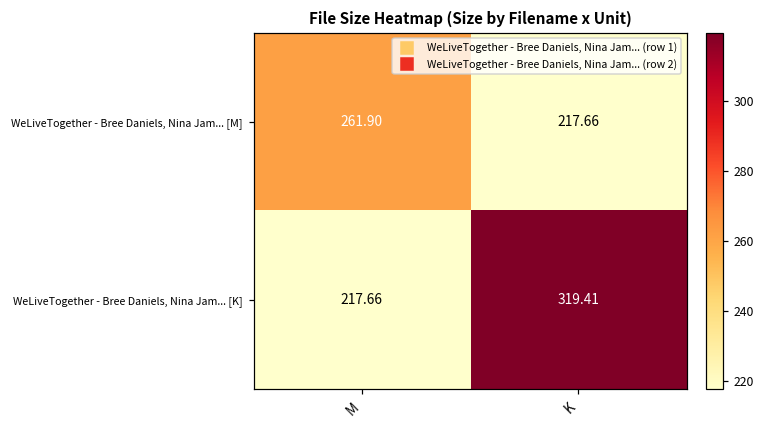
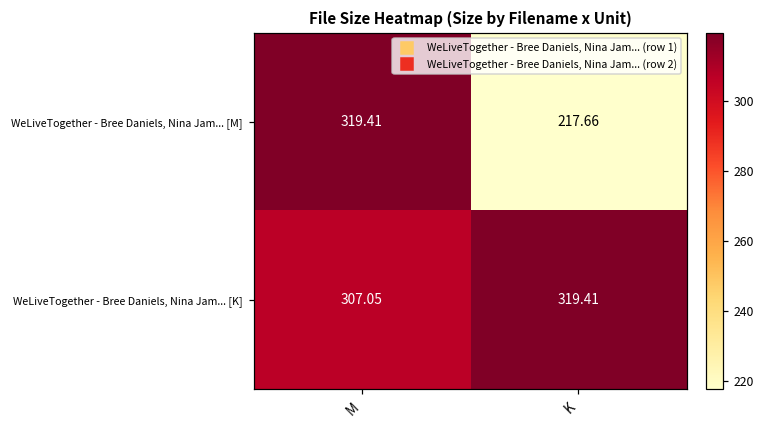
WeLiveTogether - Bree Daniels, Nina Jam... [M], M: 261.90 -> 319.41
WeLiveTogether - Bree Daniels, Nina Jam... [K], M: 217.66 -> 307.05
